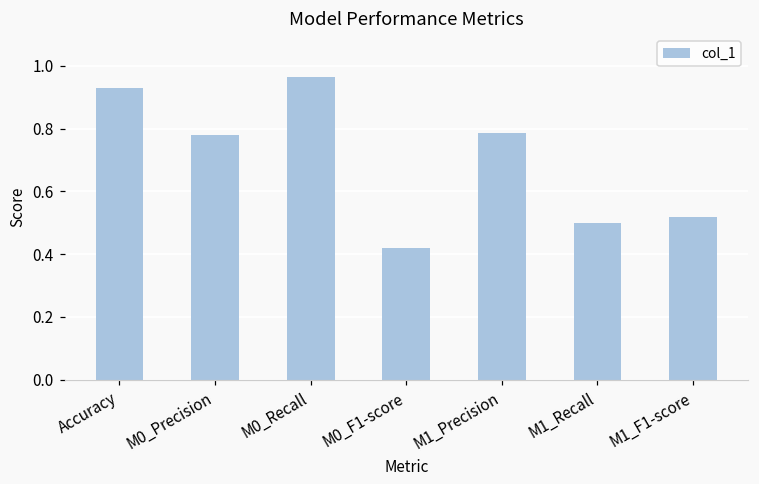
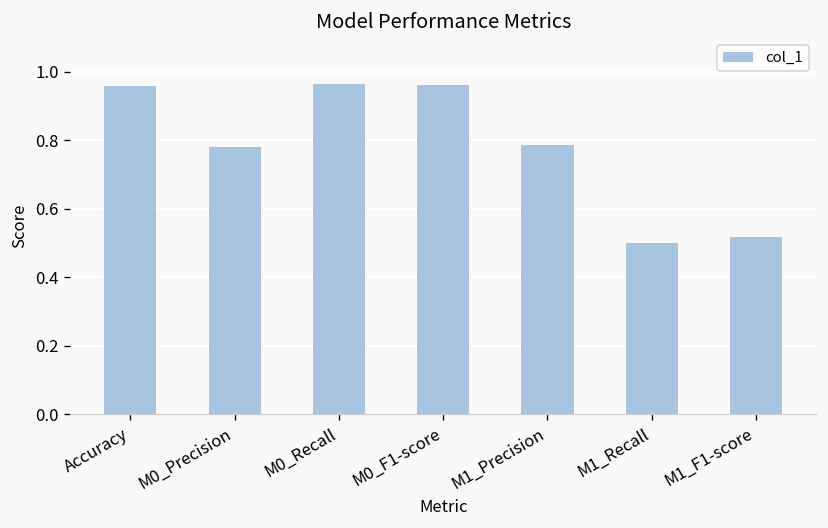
Accuracy: 0.93 -> 0.96
M0_F1-score: 0.42 -> 0.96
